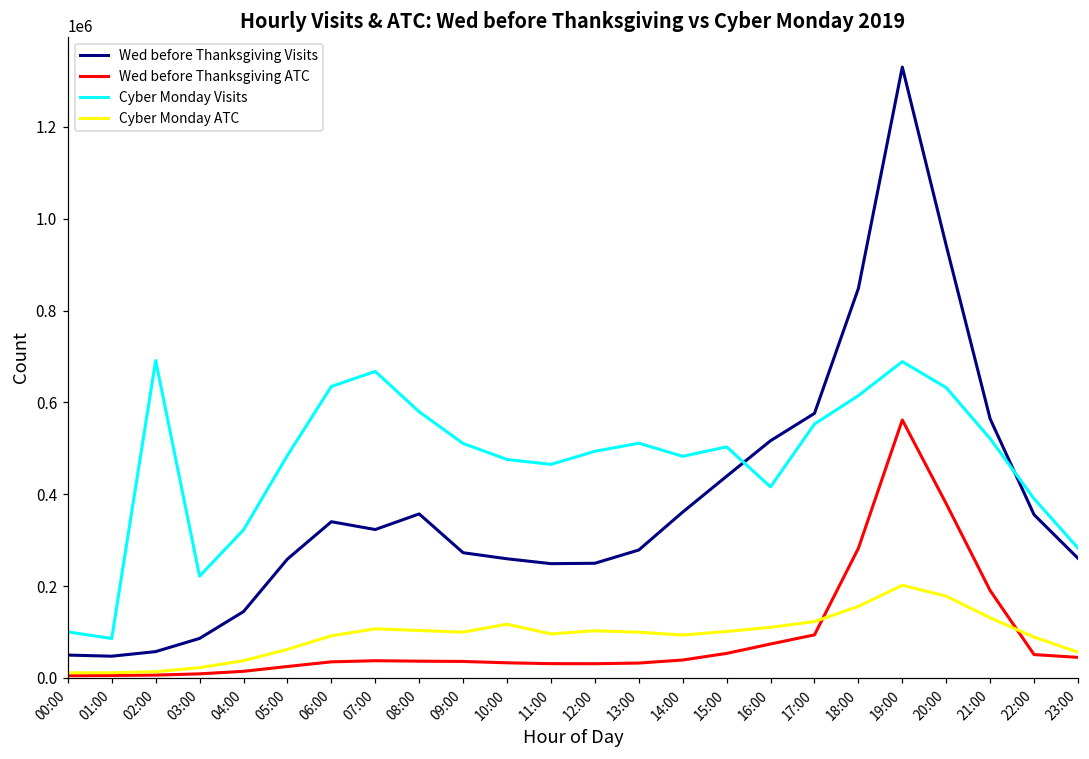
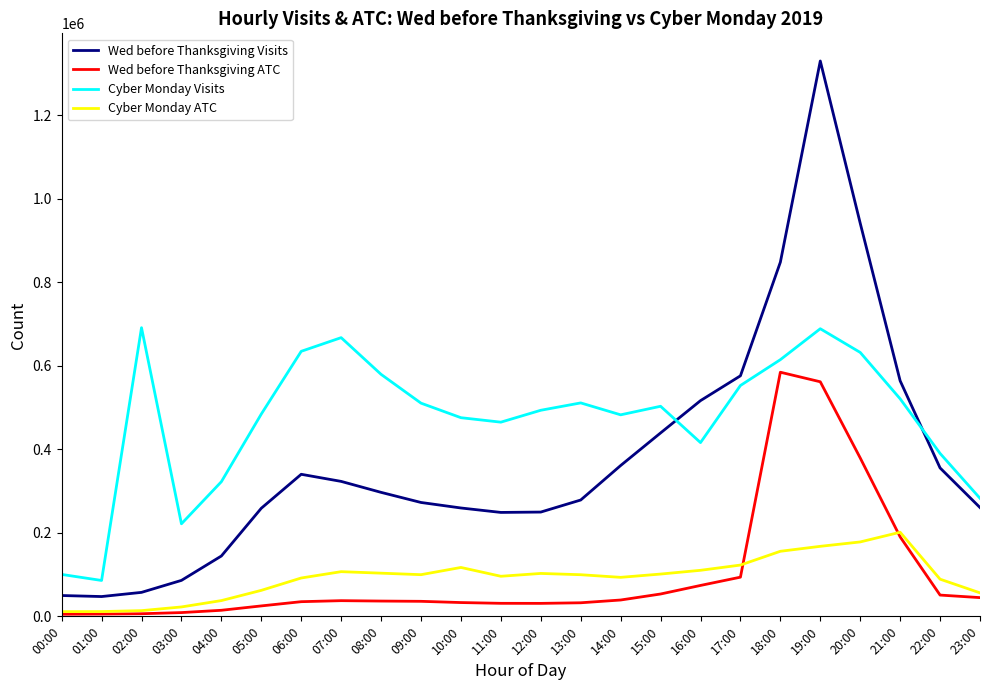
Wed before Thanksgiving Visits, 08:00: 360000 -> 300000
Wed before Thanksgiving ATC, 18:00: 280000 -> 580000
Cyber Monday ATC, 19:00: 200000 -> 170000
Cyber Monday ATC, 21:00: 130000 -> 200000
